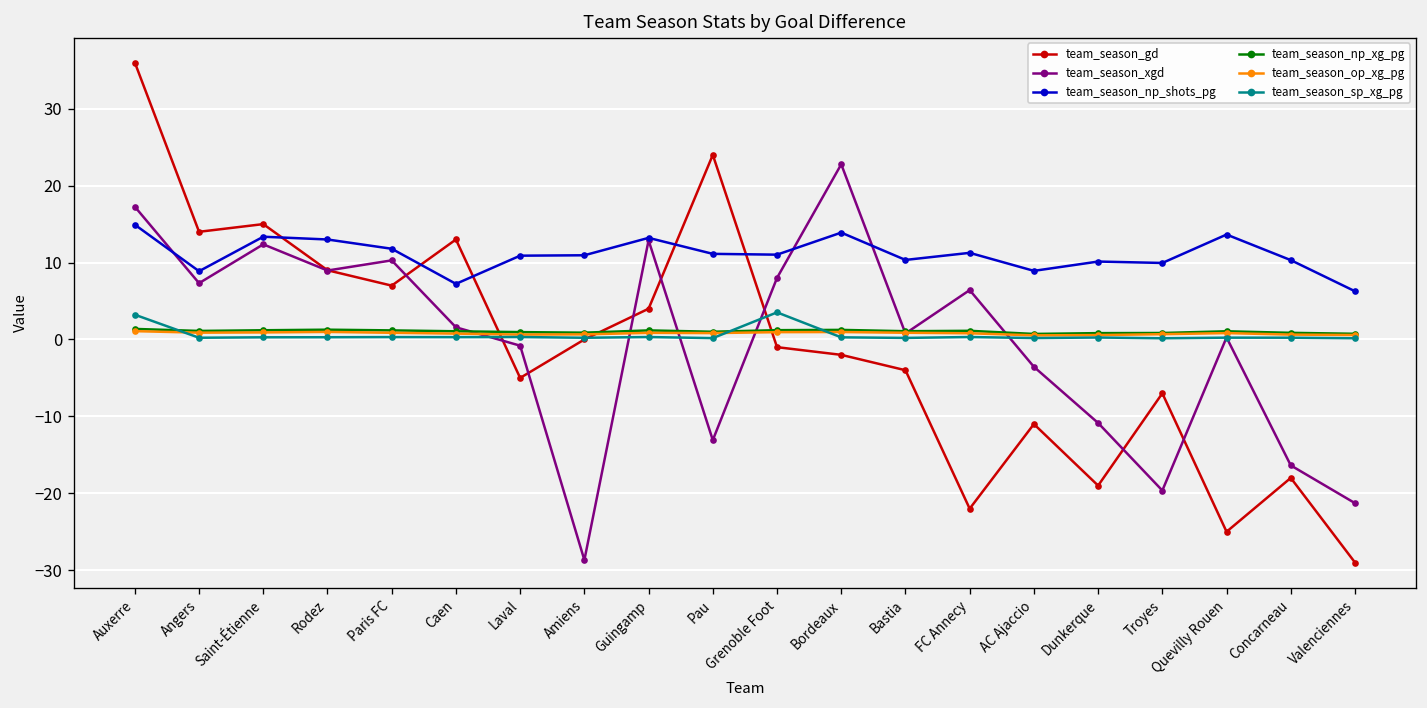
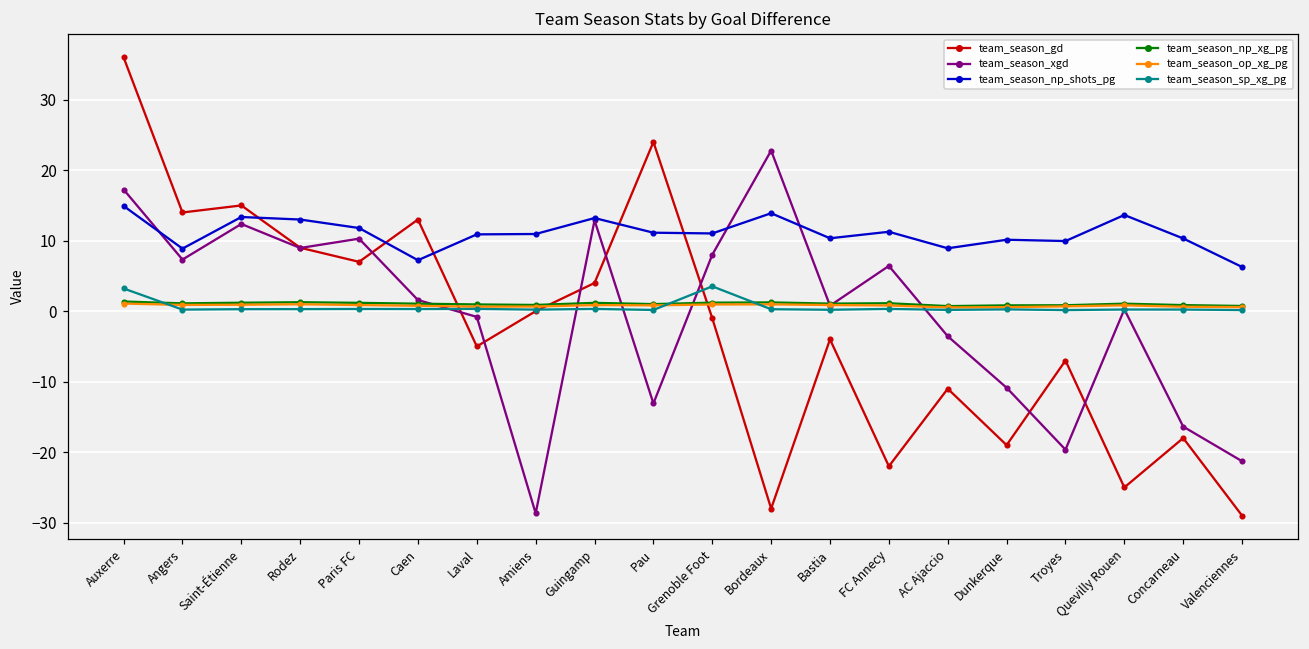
team_season_gd, Bordeaux: -2 -> -28
